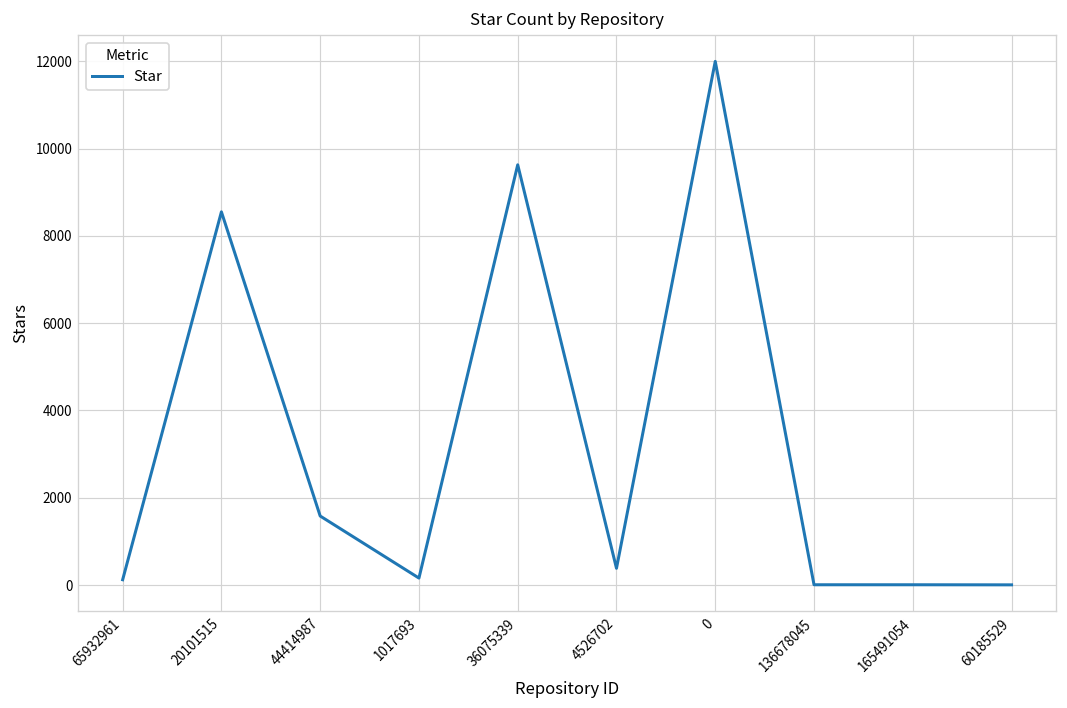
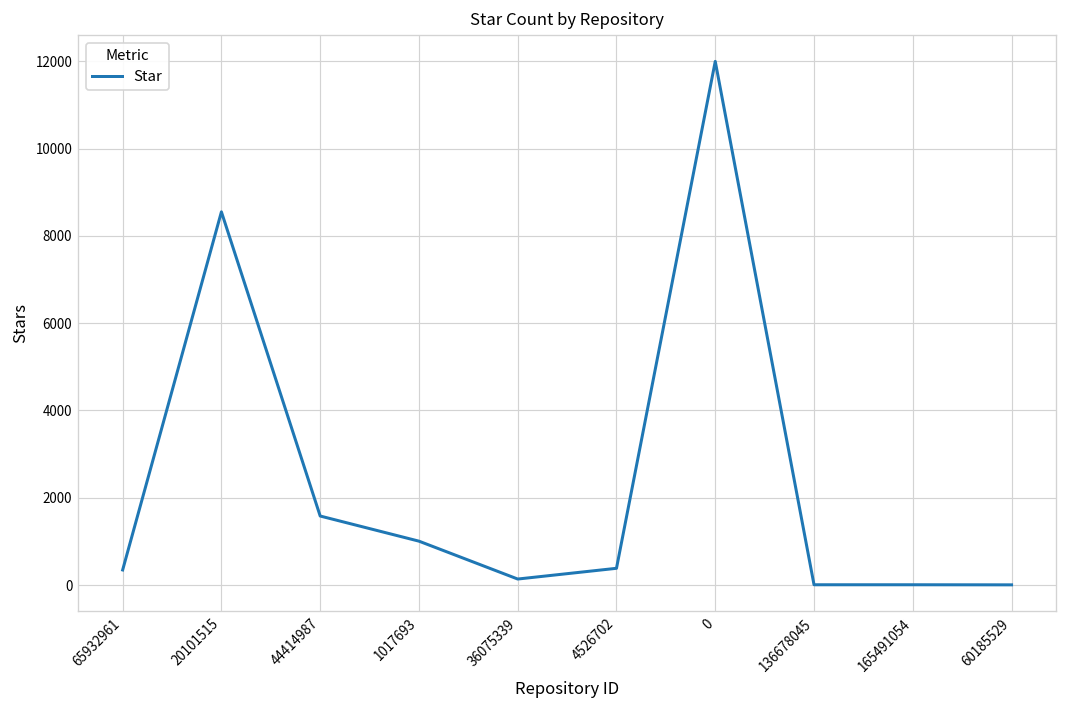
65932961: 100 -> 300
1017693: 200 -> 1000
36075339: 9600 -> 100
